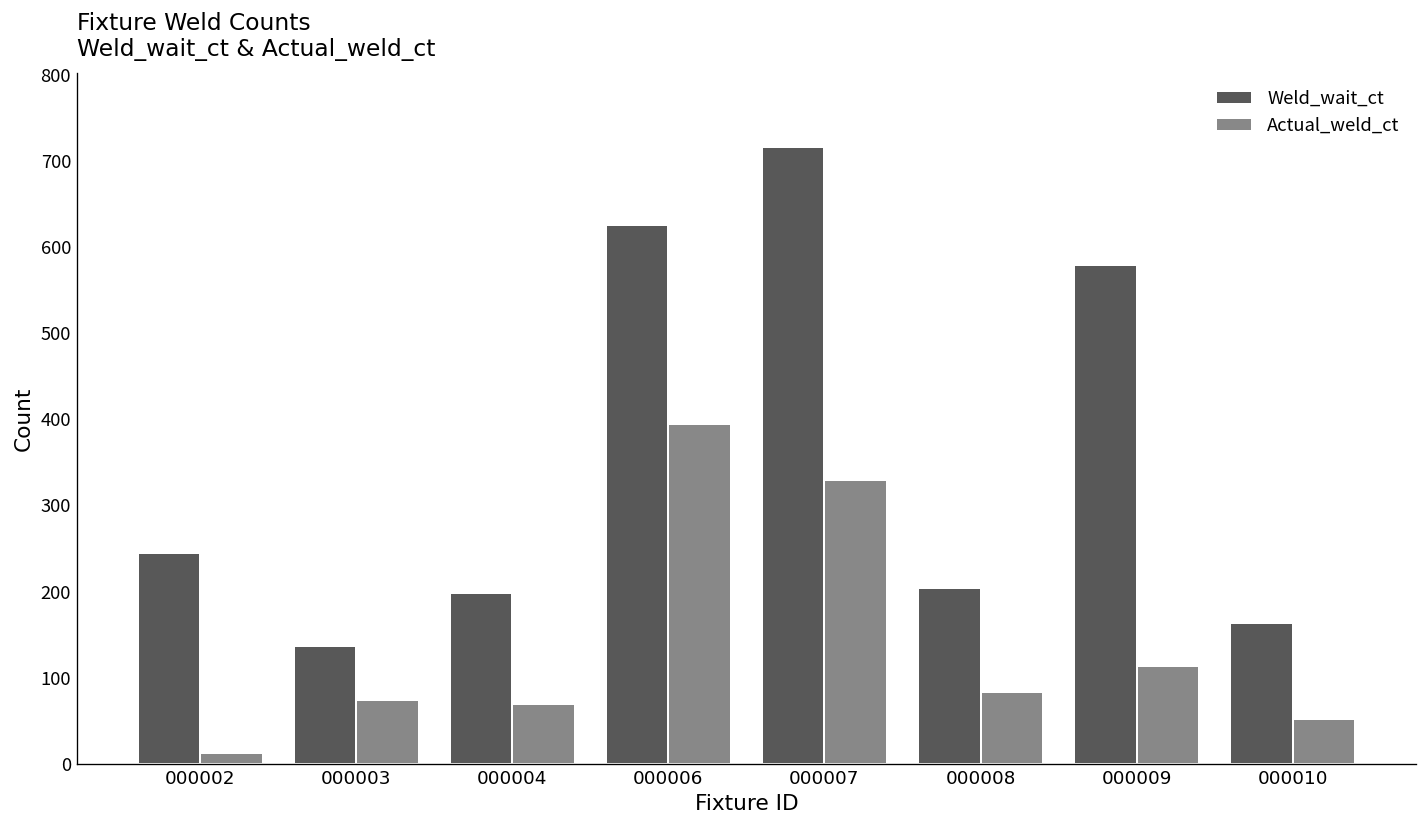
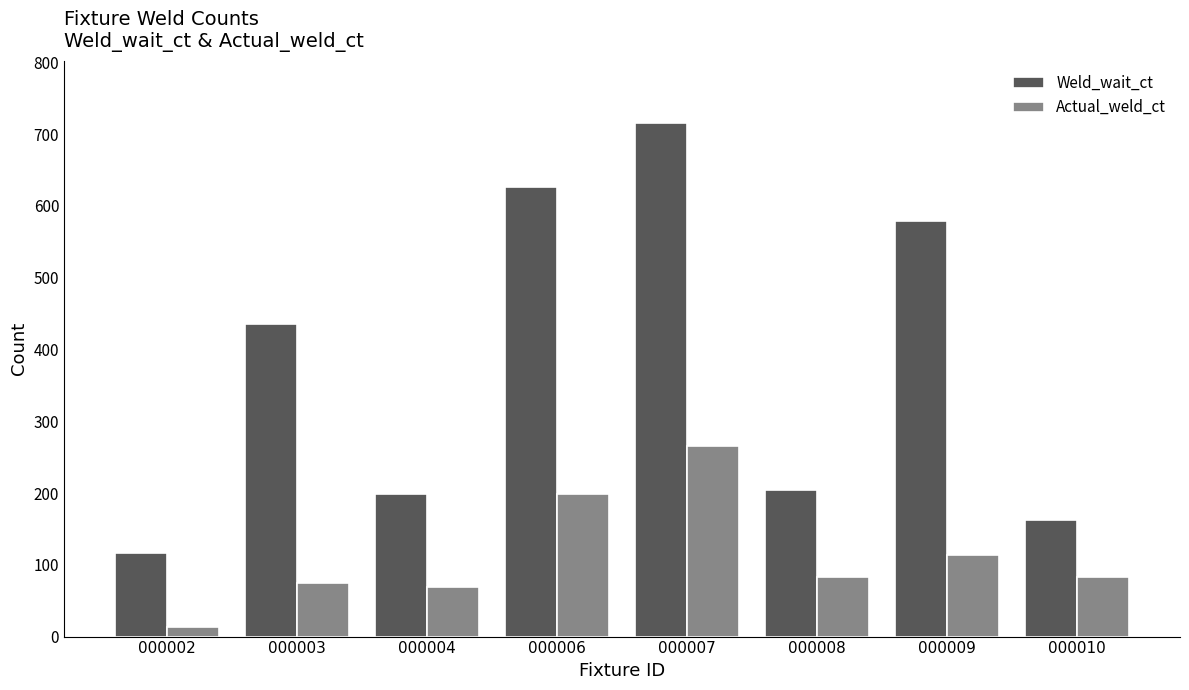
Weld_wait_ct, 000002: 250 -> 120
Weld_wait_ct, 000003: 140 -> 440
Actual_weld_ct, 000006: 400 -> 200
Actual_weld_ct, 000007: 330 -> 270
Actual_weld_ct, 000010: 50 -> 80
